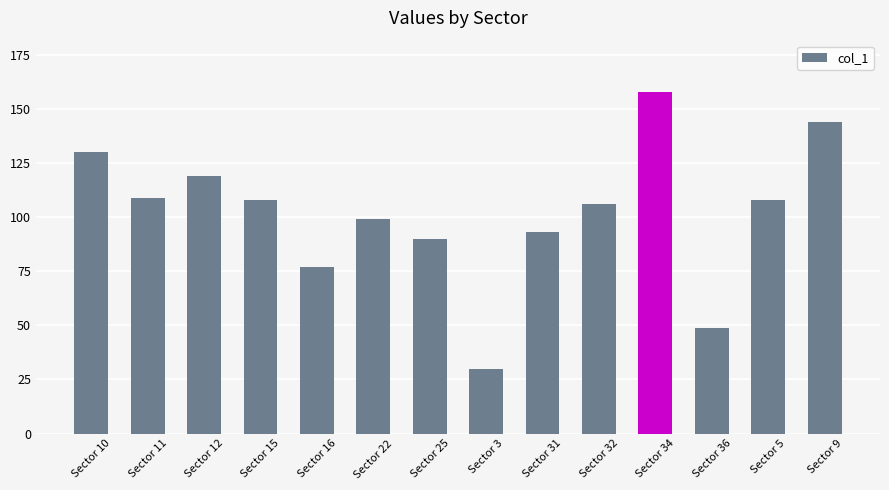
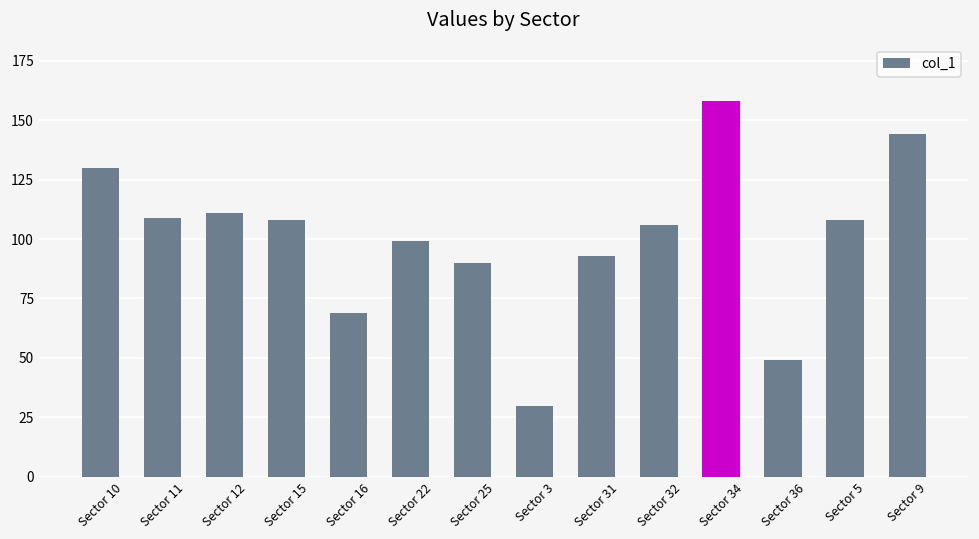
Sector 12: 119 -> 111
Sector 16: 77 -> 69
